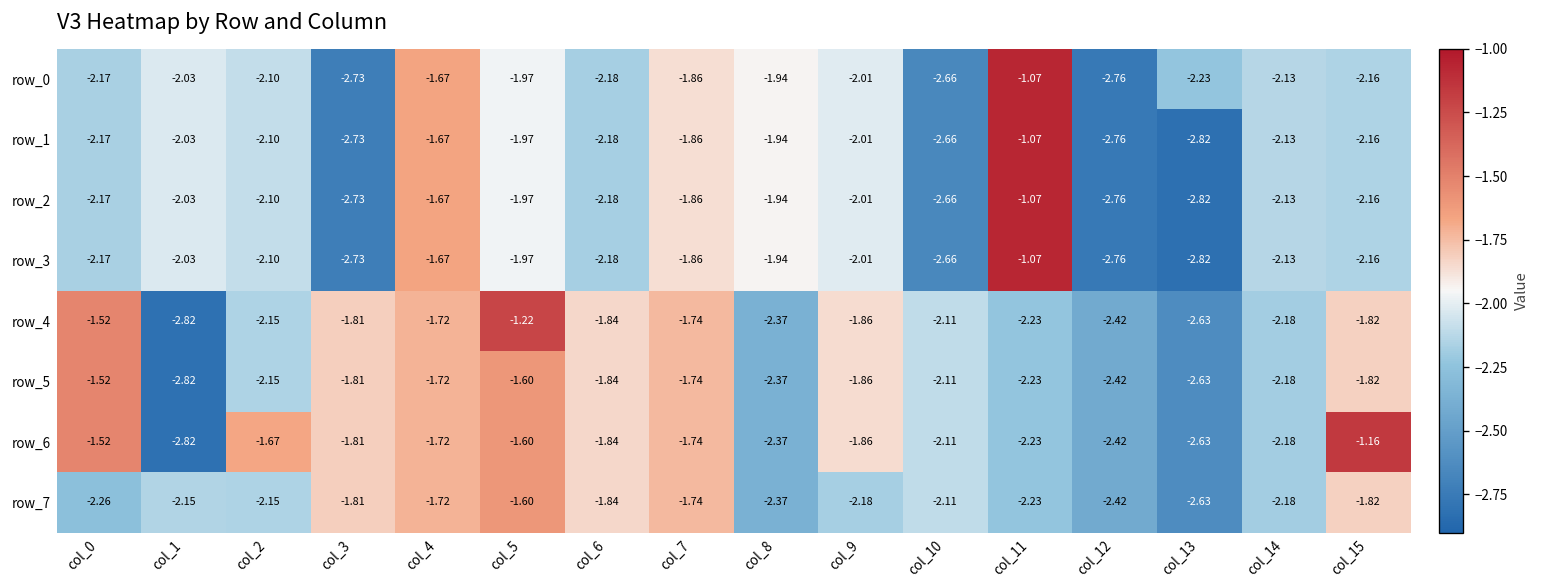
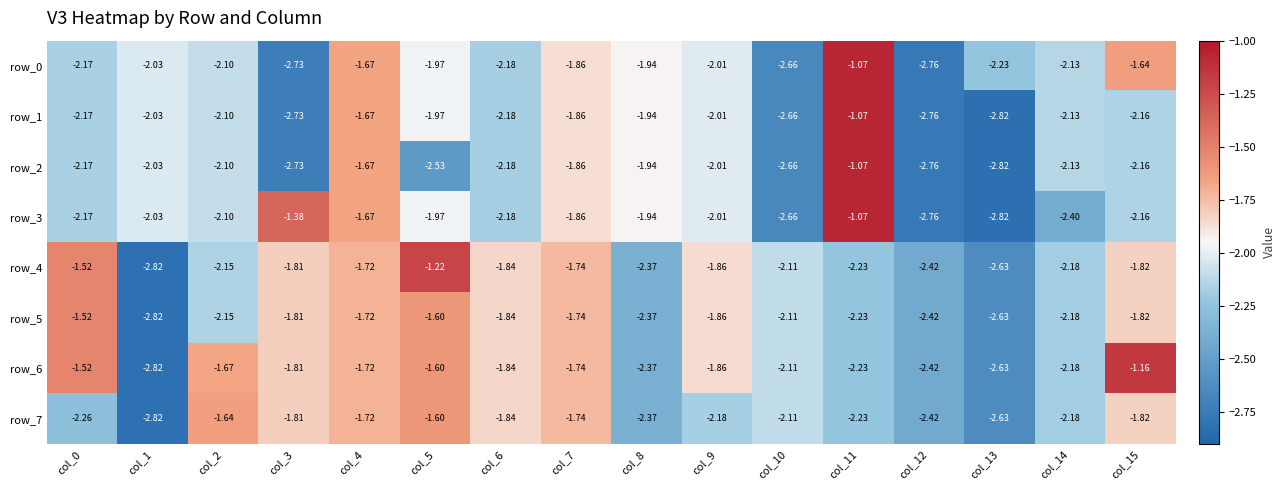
row_0, col_15: -2.16 -> -1.64
row_2, col_5: -1.97 -> -2.53
row_3, col_3: -2.73 -> -1.38
row_3, col_14: -2.13 -> -2.40
row_7, col_1: -2.15 -> -2.82
row_7, col_2: -2.15 -> -1.64
